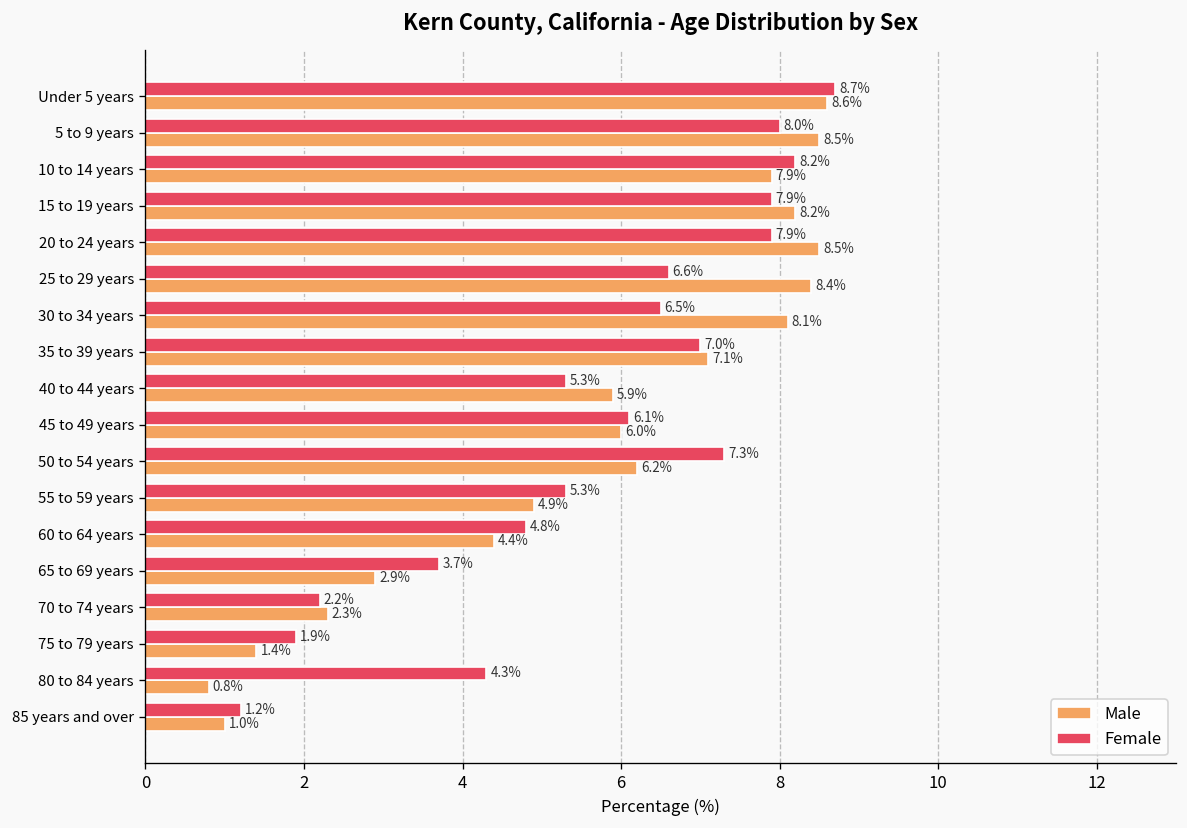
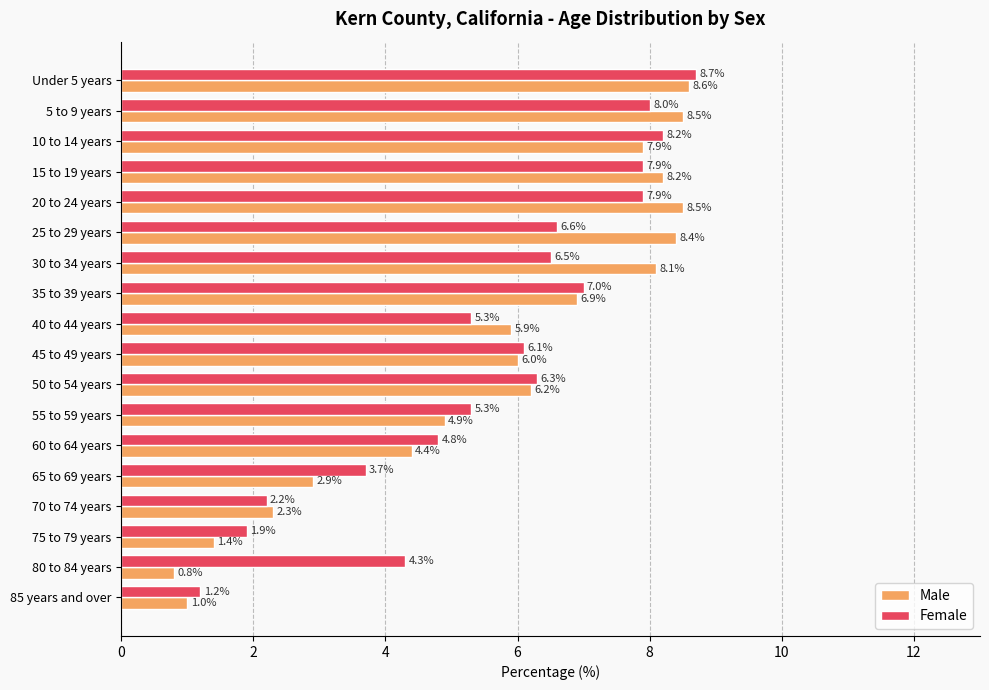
Male, 35 to 39 years: 7.1% -> 6.9%
Female, 50 to 54 years: 7.3% -> 6.3%
